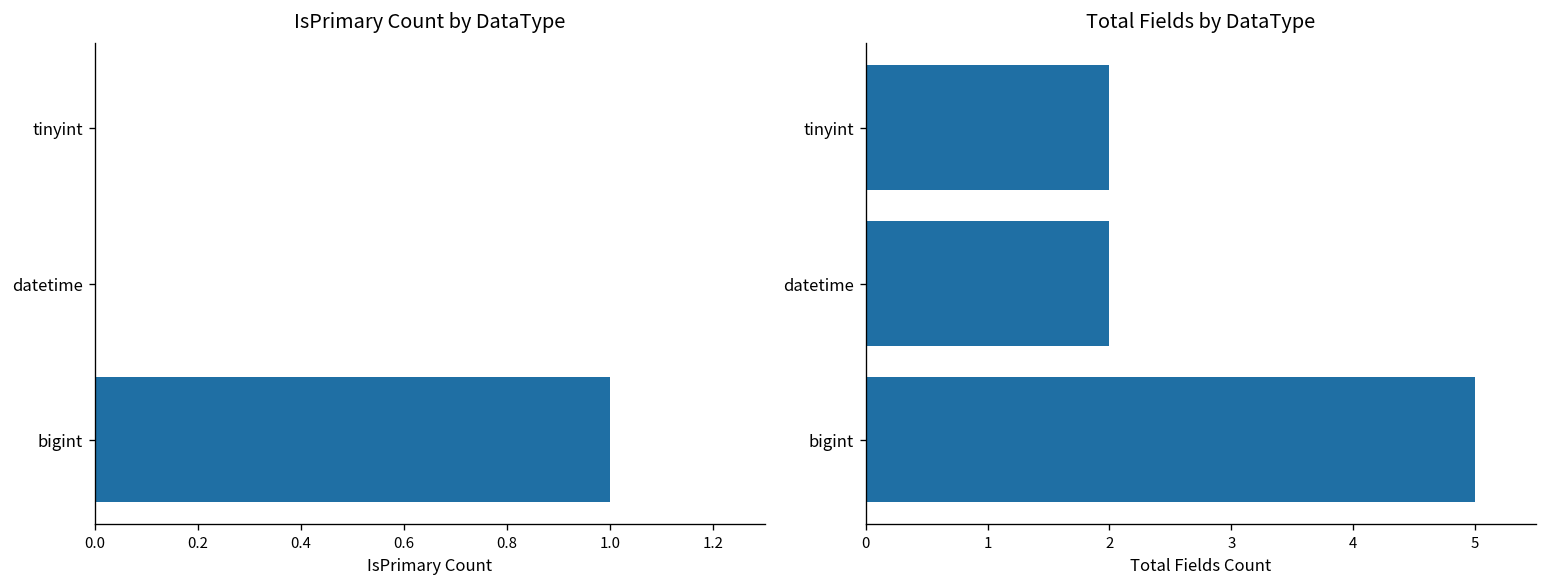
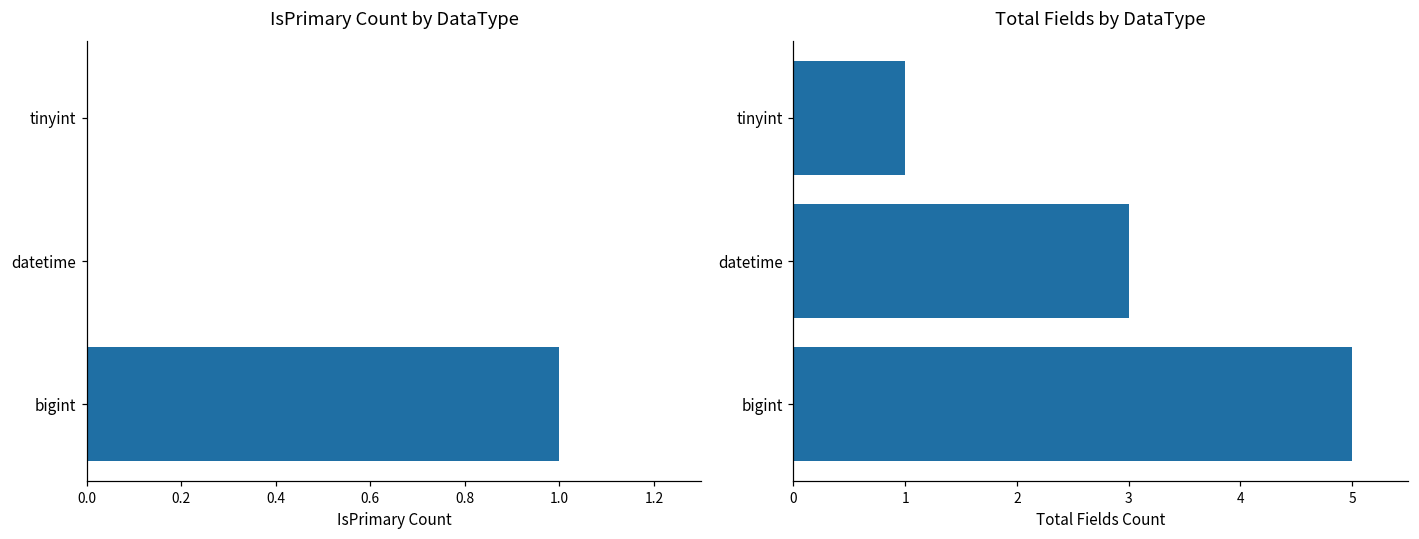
Total Fields by DataType, tinyint: 2 -> 1
Total Fields by DataType, datetime: 2 -> 3
